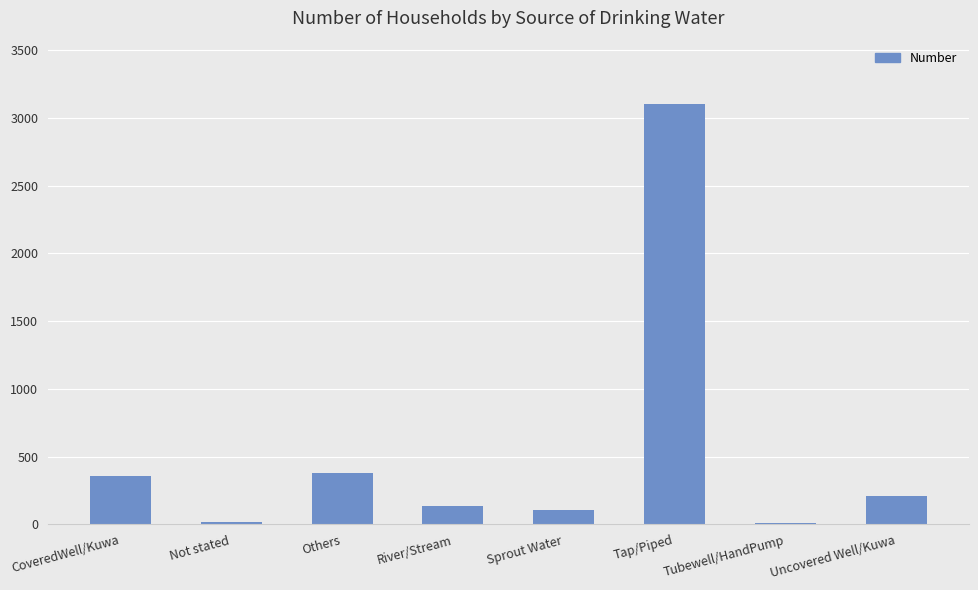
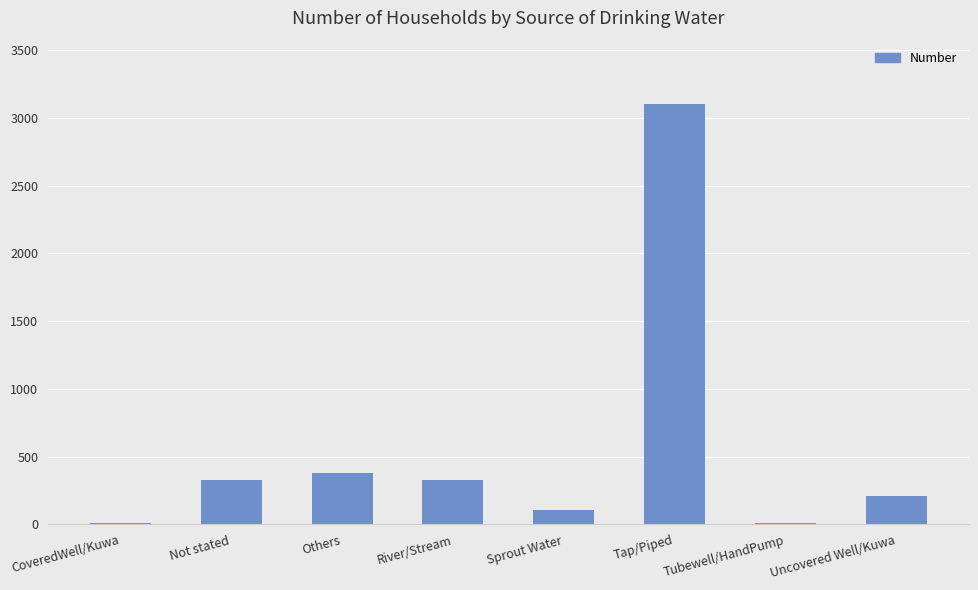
CoveredWell/Kuwa: 350 -> 10
Not stated: 20 -> 330
River/Stream: 130 -> 330
